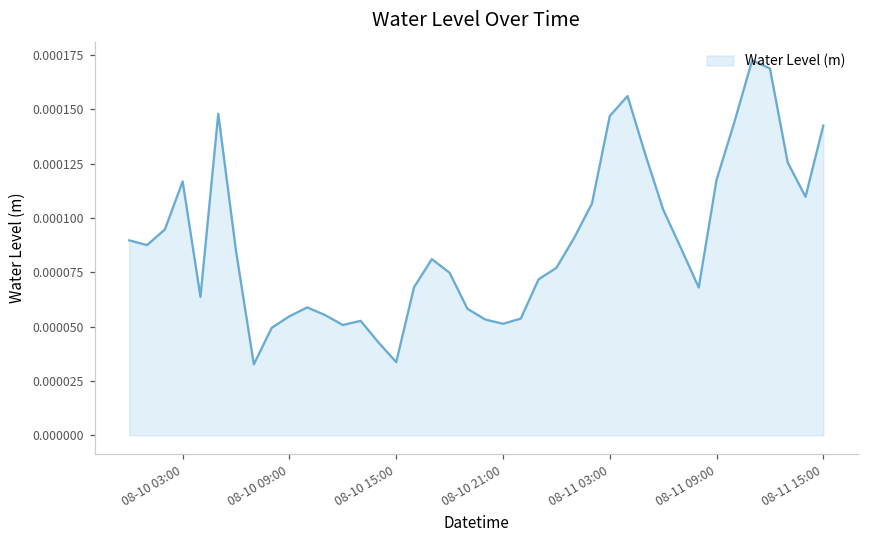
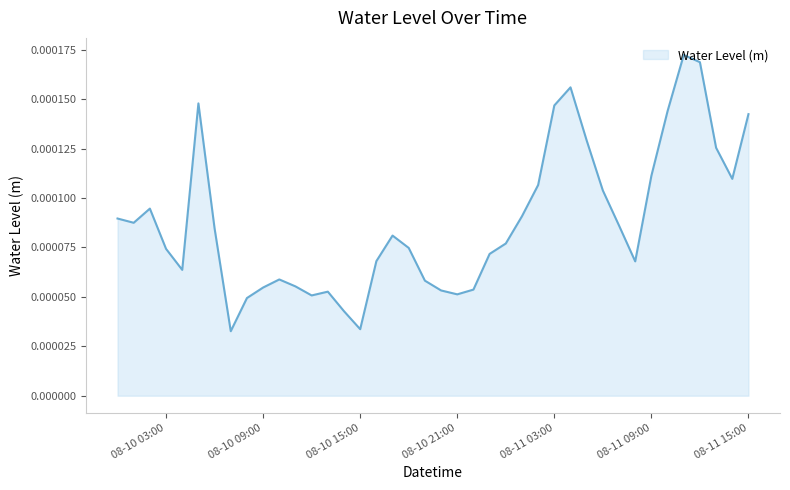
08-10 03:00: 0.000117 -> 0.000074
08-11 09:00: 0.000118 -> 0.000111
